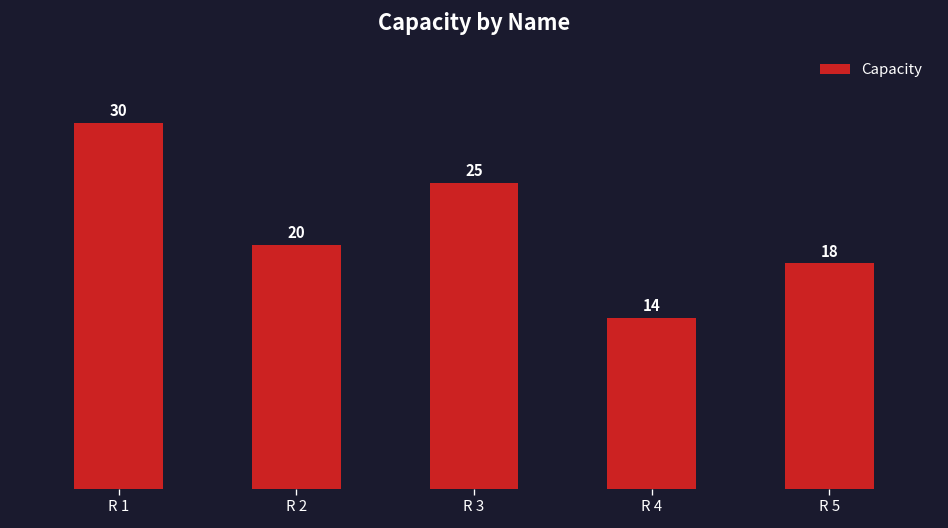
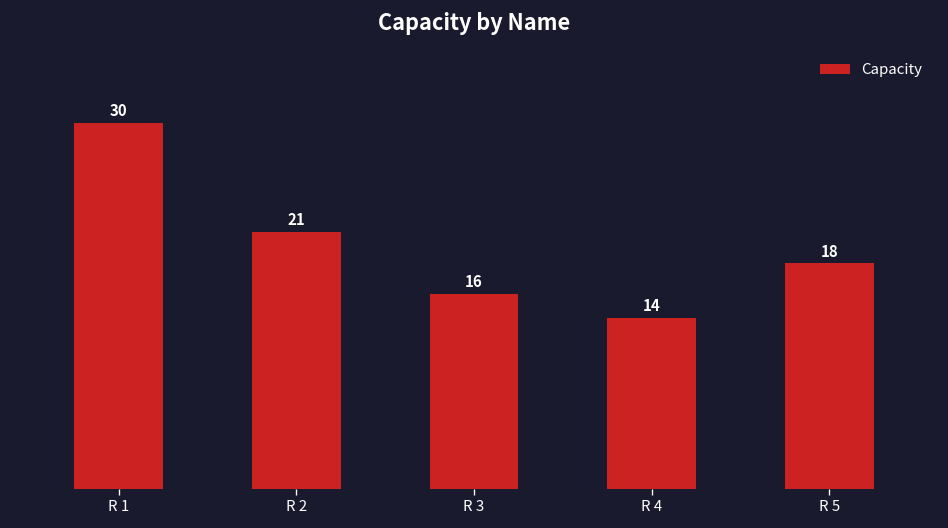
R 2: 20 -> 21
R 3: 25 -> 16
